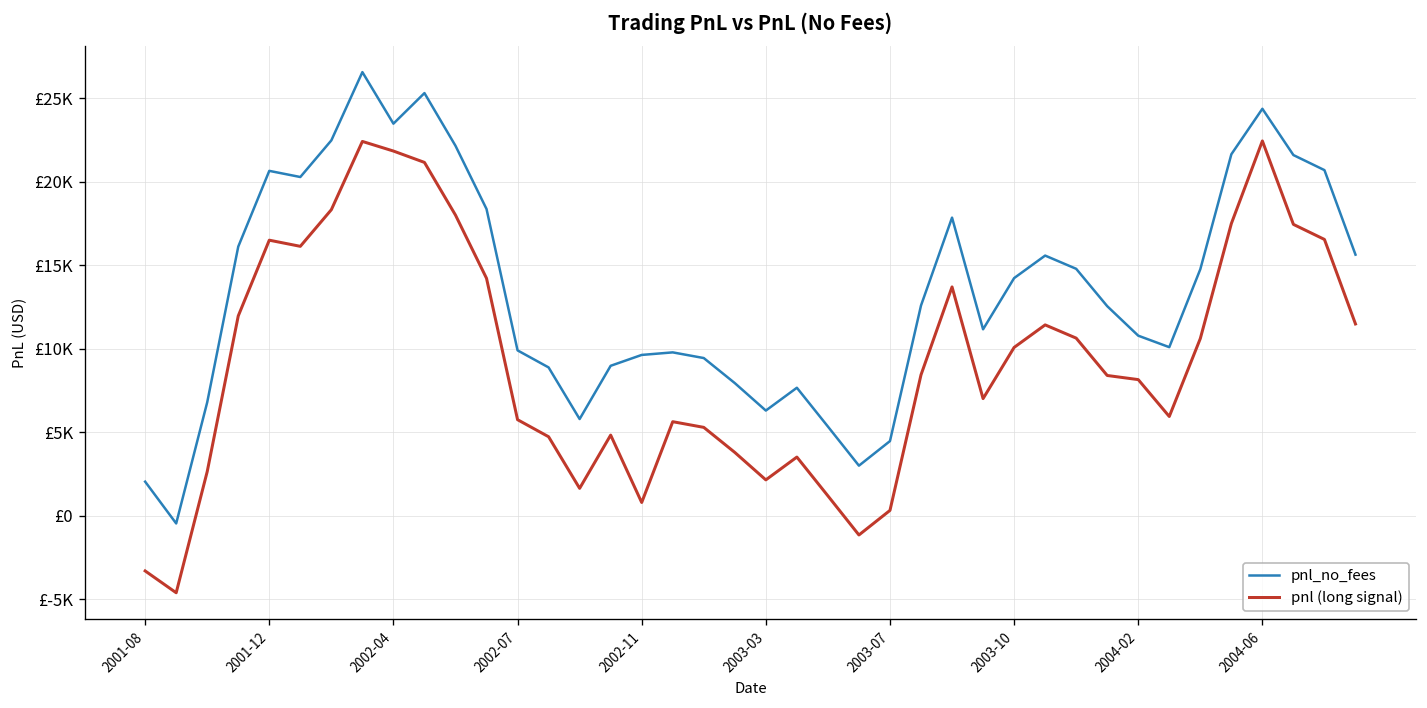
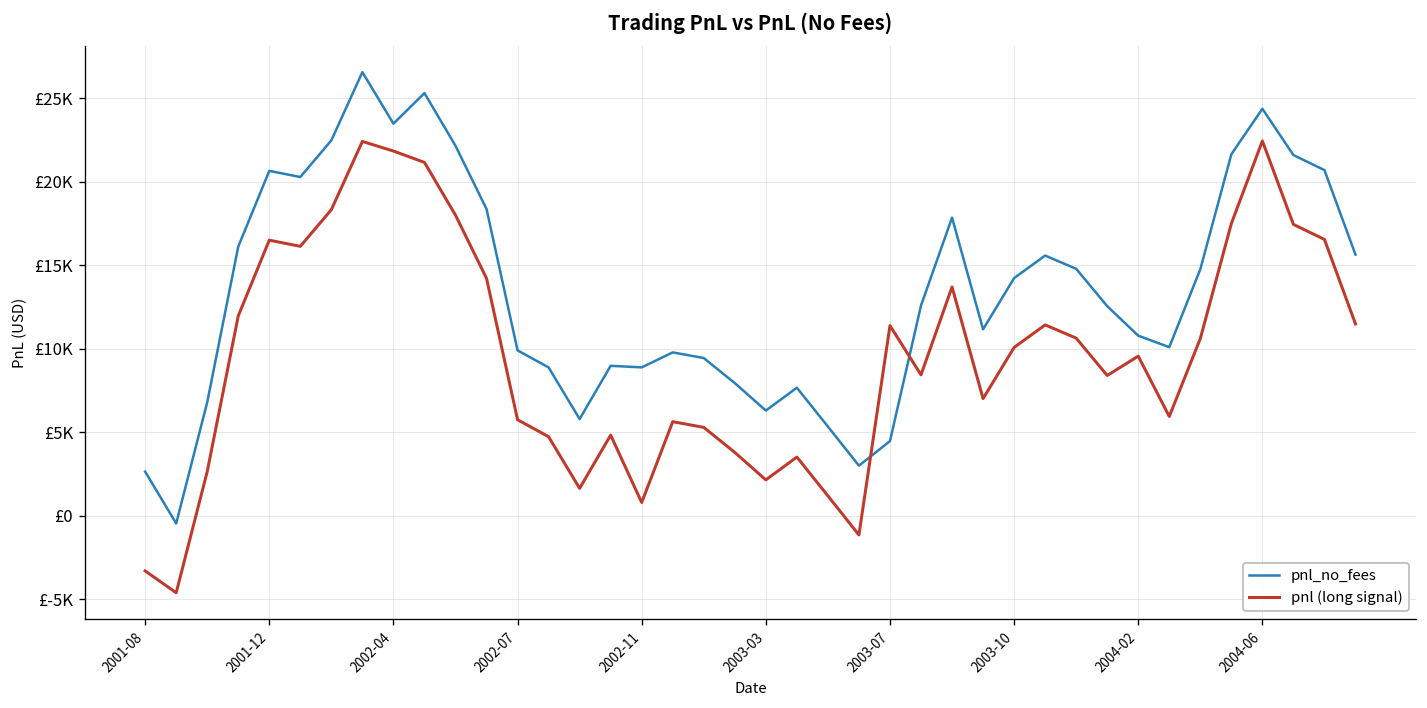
pnl_no_fees, 2001-08: £2000 -> £2600
pnl_no_fees, 2002-11: £9600 -> £8900
pnl (long signal), 2003-07: £300 -> £11400
pnl (long signal), 2004-02: £8200 -> £9600
